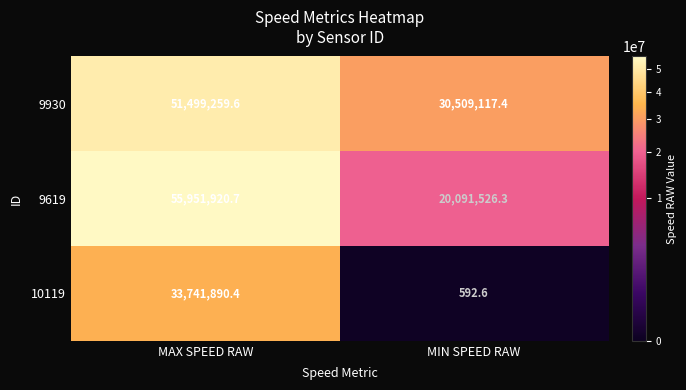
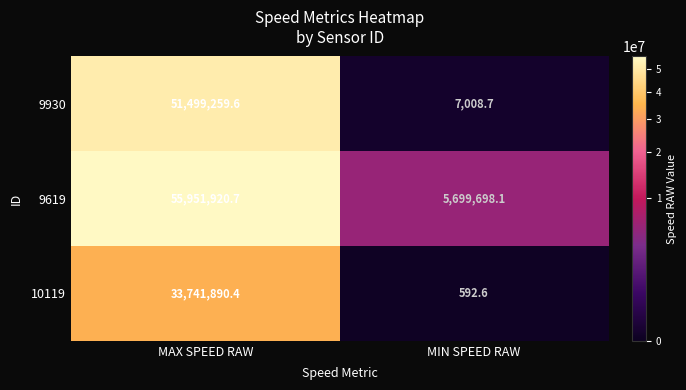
9930, MIN SPEED RAW: 30,509,117.4 -> 7,008.7
9619, MIN SPEED RAW: 20,091,526.3 -> 5,699,698.1
